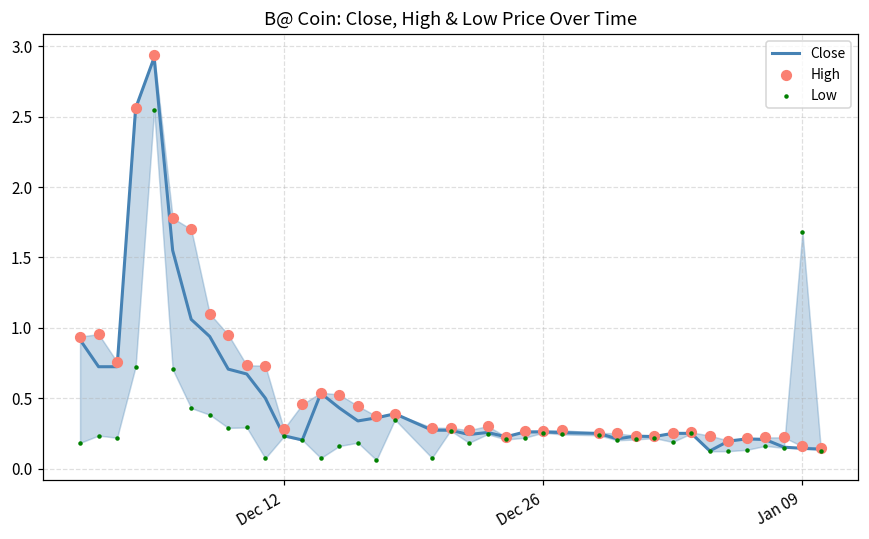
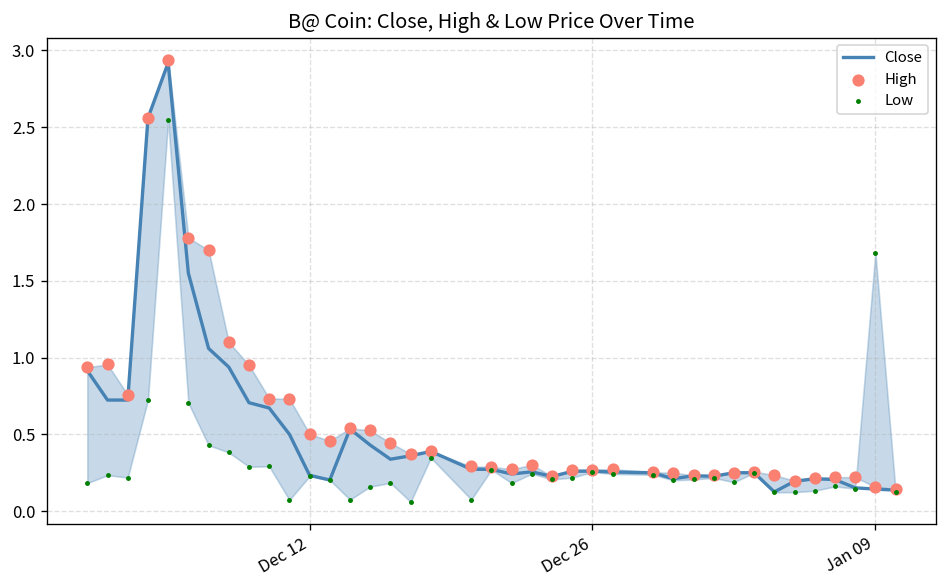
High, Dec 12: 0.28 -> 0.50
